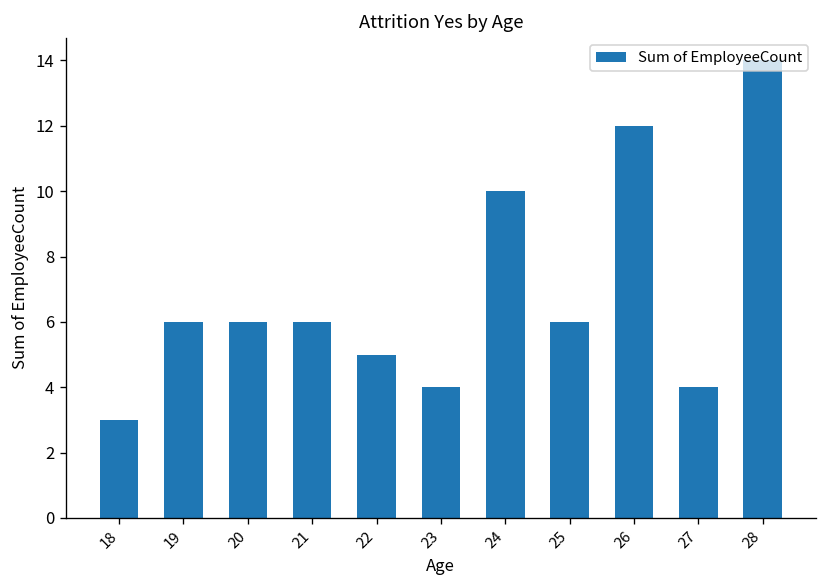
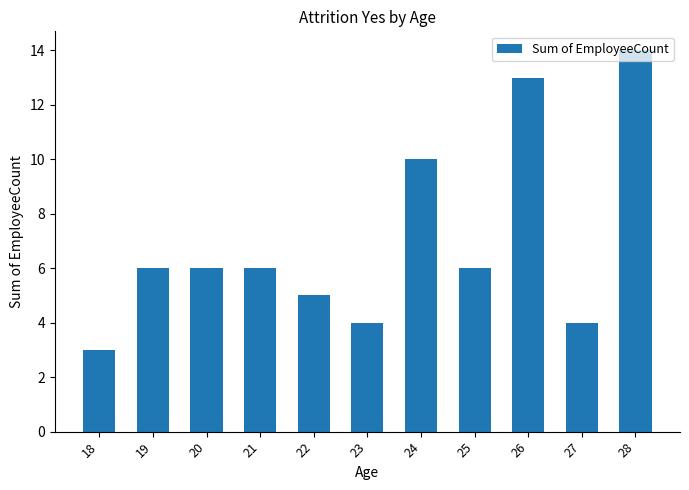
26: 12 -> 13
